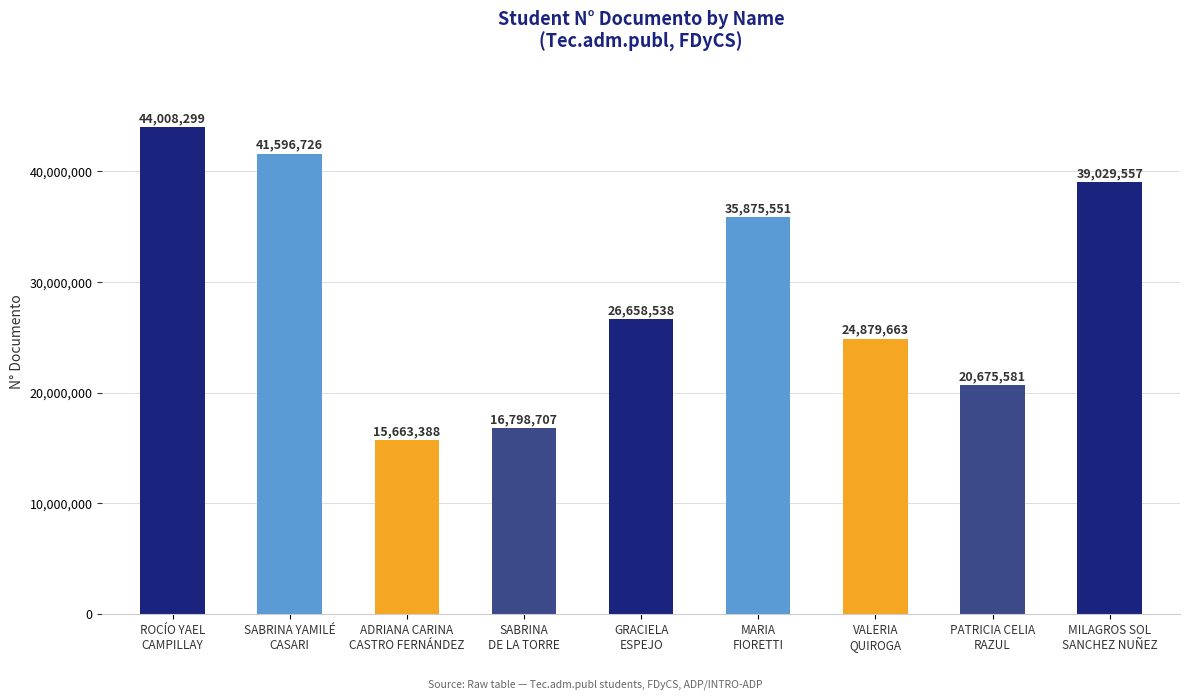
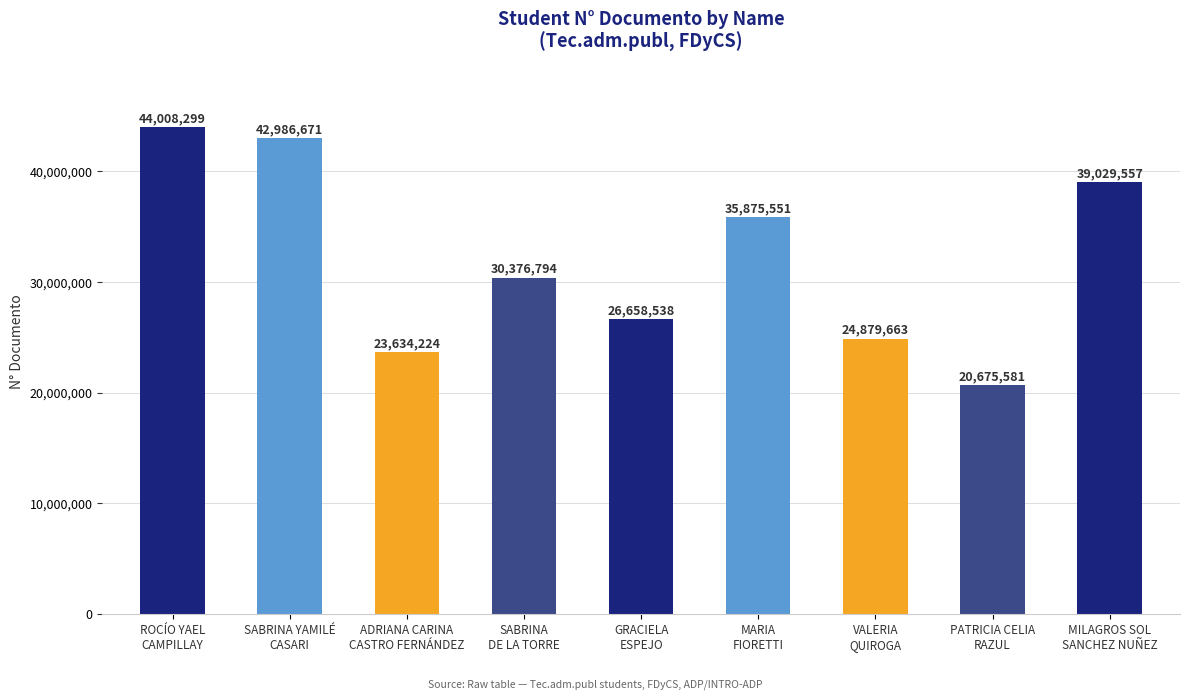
SABRINA YAMILÉ CASARI: 41,596,726 -> 42,986,671
ADRIANA CARINA CASTRO FERNÁNDEZ: 15,663,388 -> 23,634,224
SABRINA DE LA TORRE: 16,798,707 -> 30,376,794
